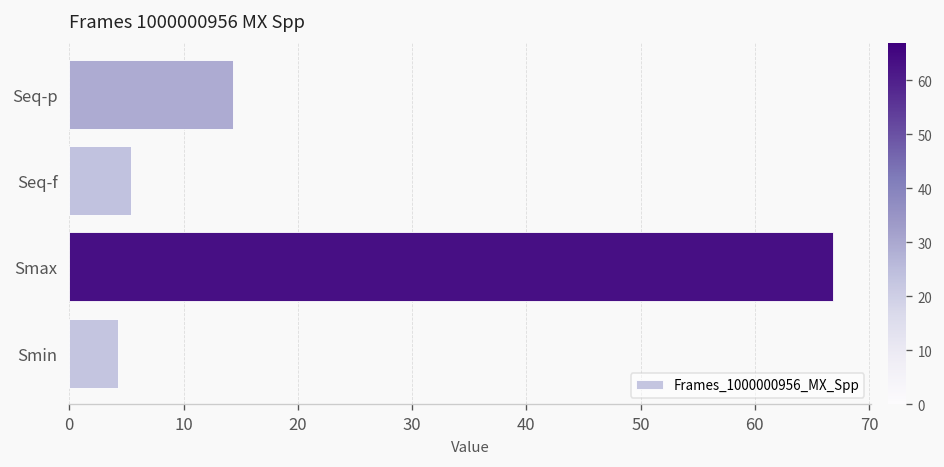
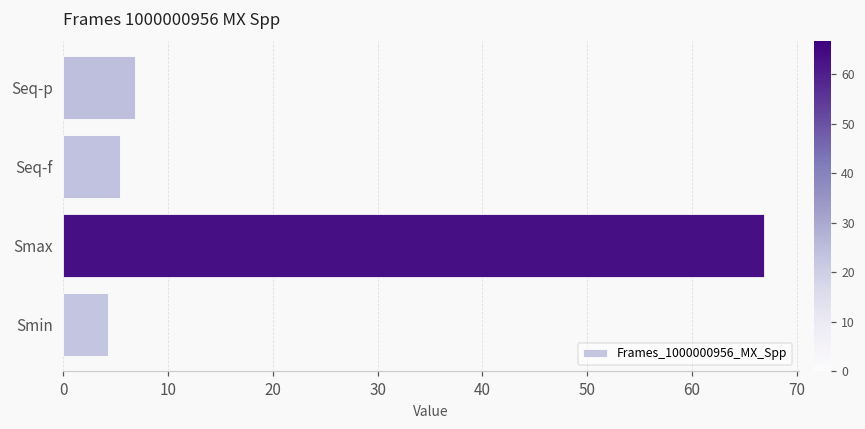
Seq-p: 14 -> 7
